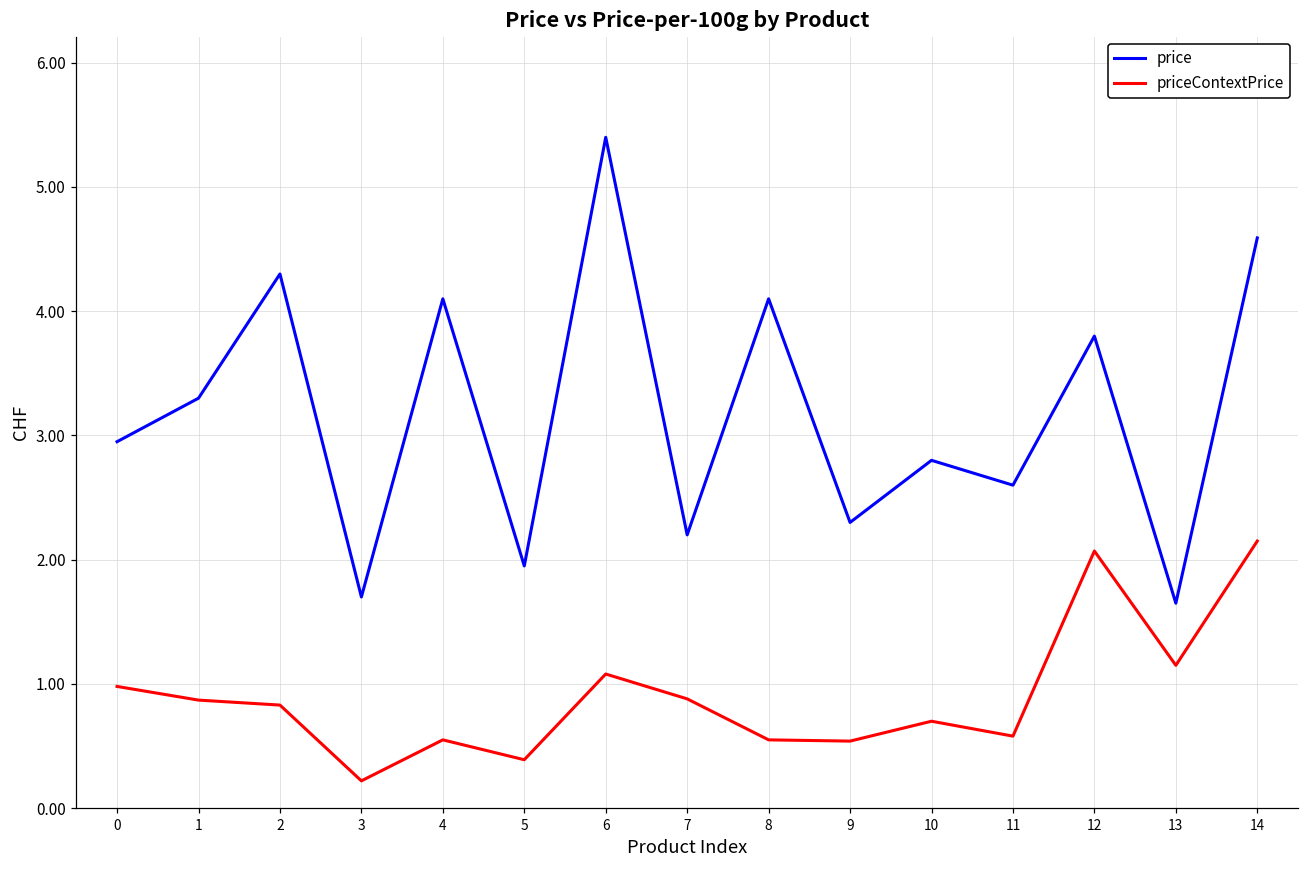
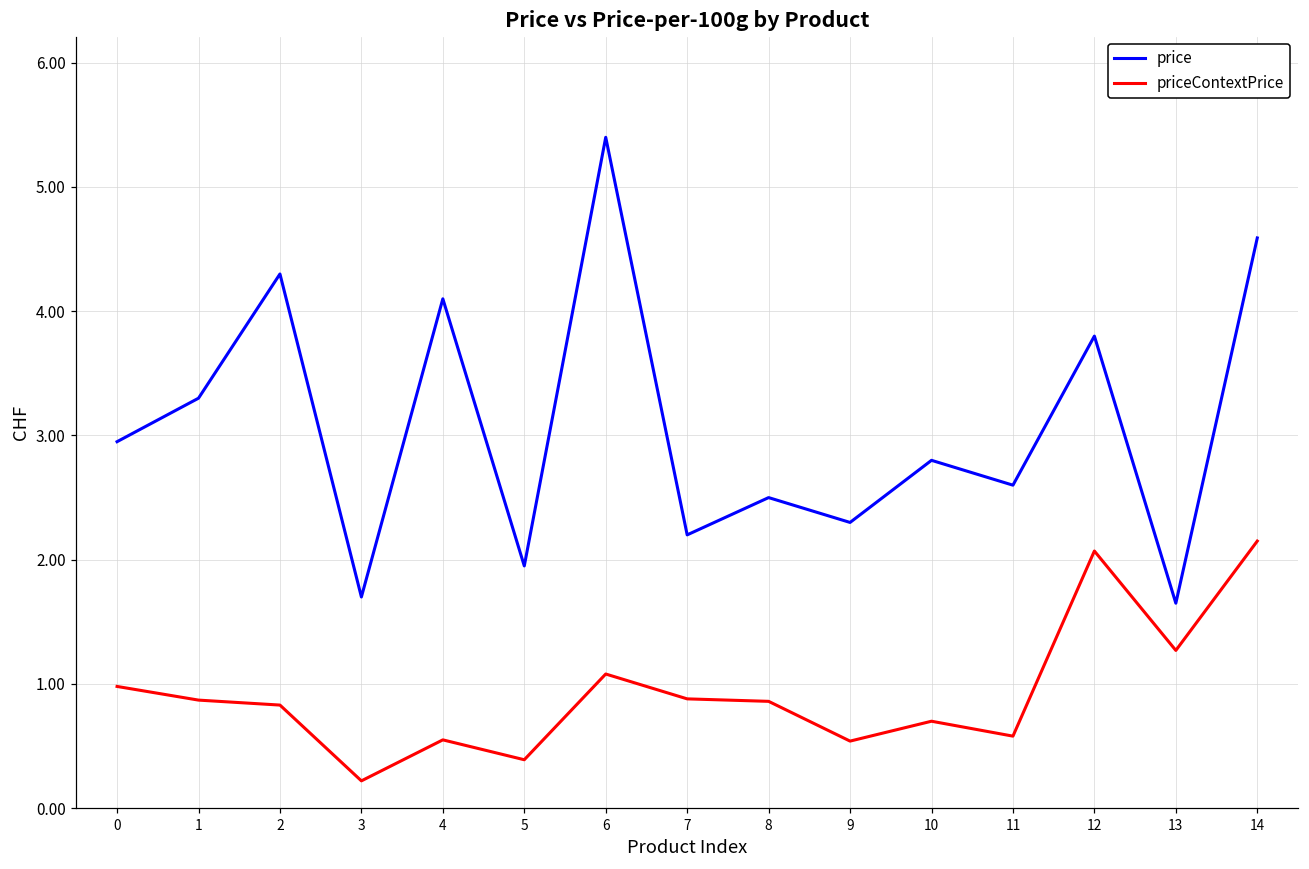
price, 8: 4.1 -> 2.5
priceContextPrice, 8: 0.55 -> 0.86
priceContextPrice, 13: 1.15 -> 1.27
